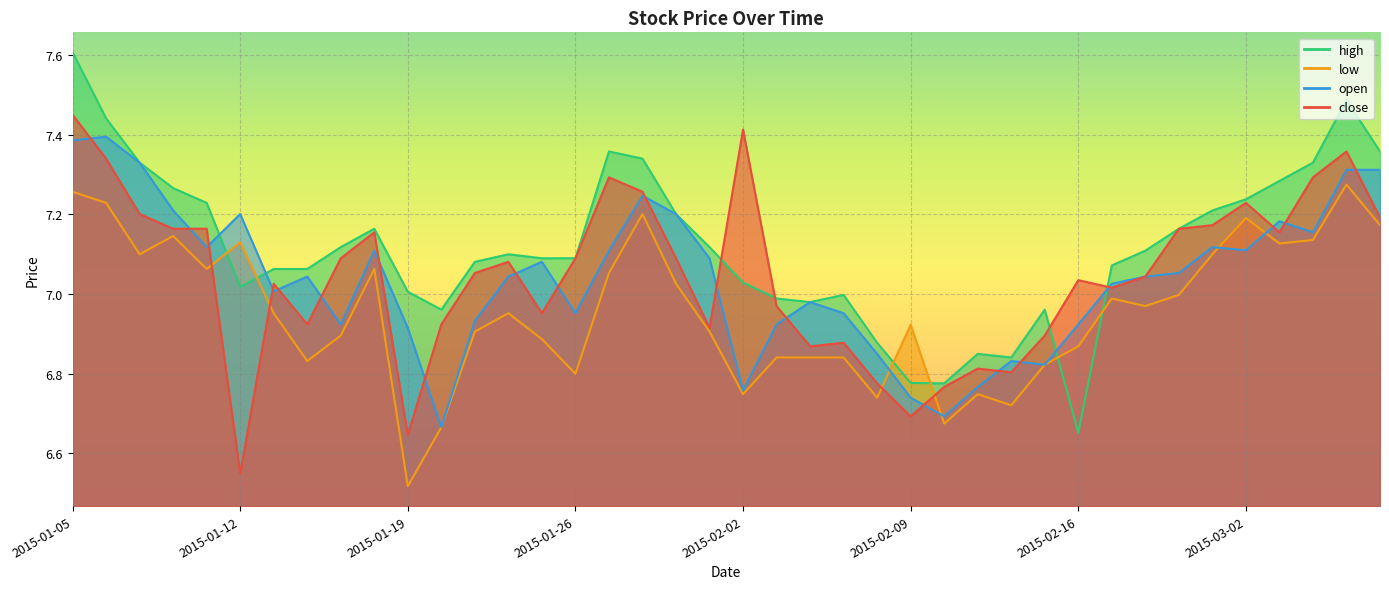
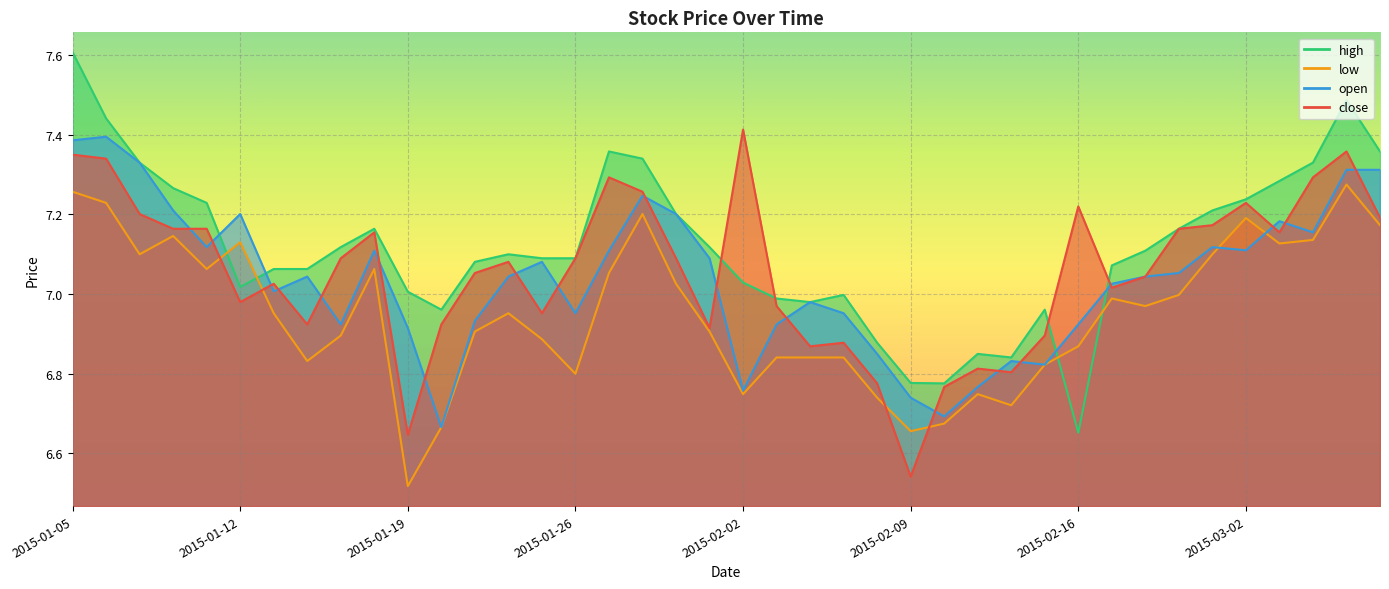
close, 2015-01-05: 7.45 -> 7.35
close, 2015-01-12: 6.55 -> 6.98
low, 2015-02-09: 6.92 -> 6.66
close, 2015-02-09: 6.69 -> 6.54
close, 2015-02-16: 7.04 -> 7.22
